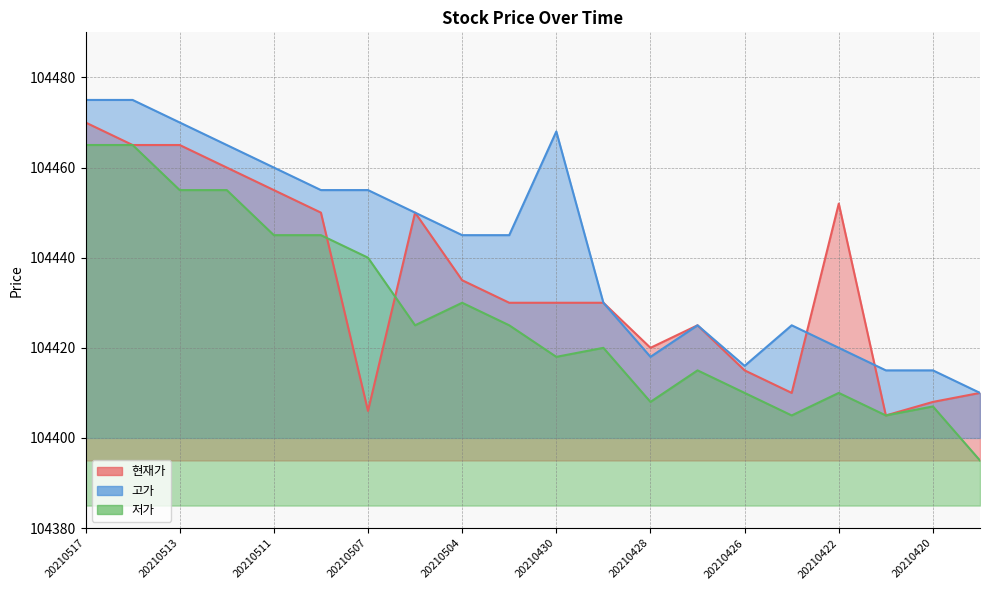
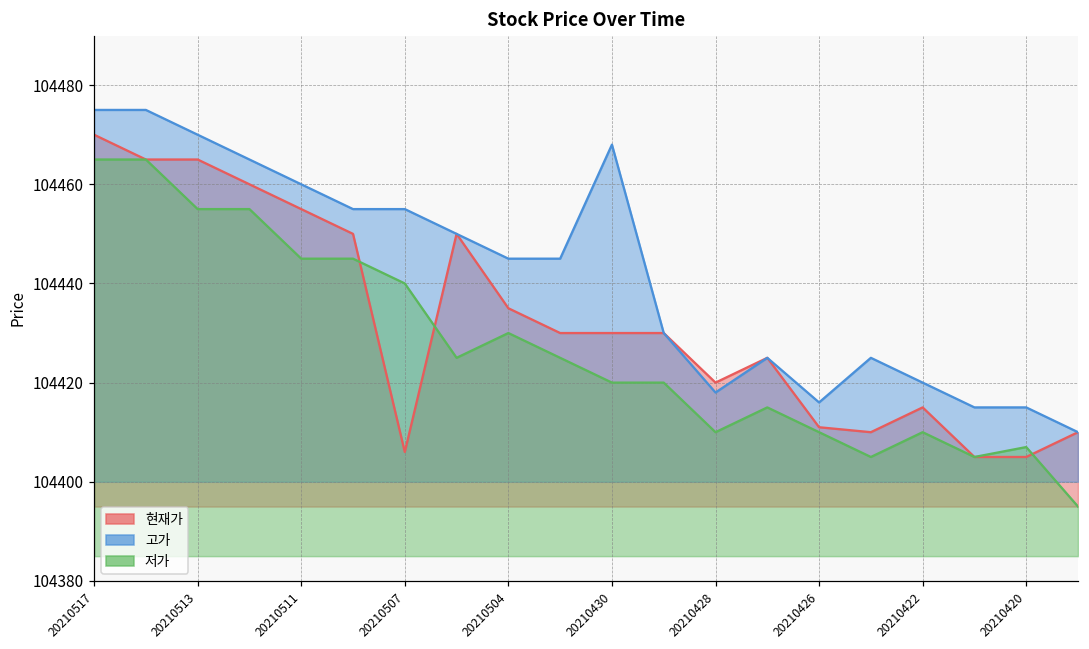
저가, 20210430: 104418 -> 104420
저가, 20210428: 104408 -> 104410
현재가, 20210426: 104415 -> 104411
현재가, 20210422: 104452 -> 104415
현재가, 20210420: 104408 -> 104405
